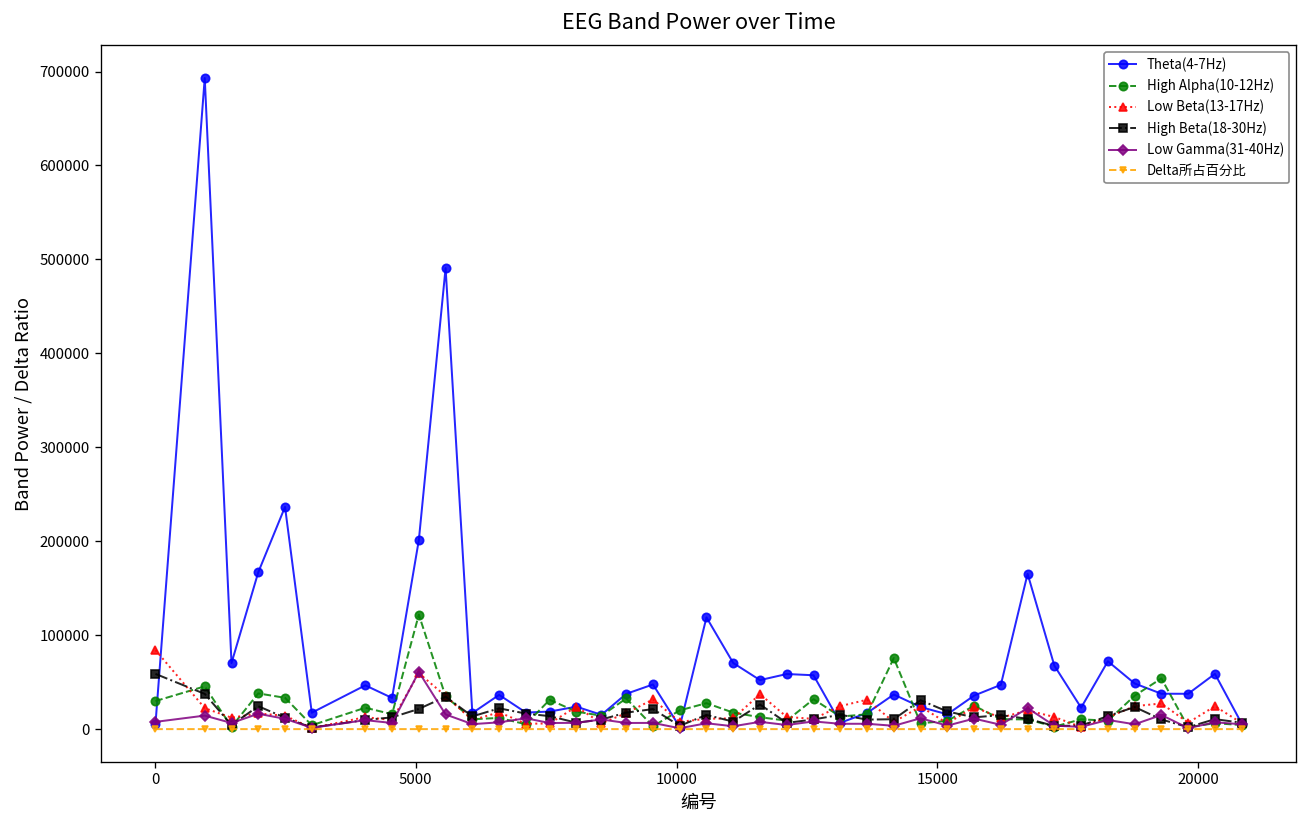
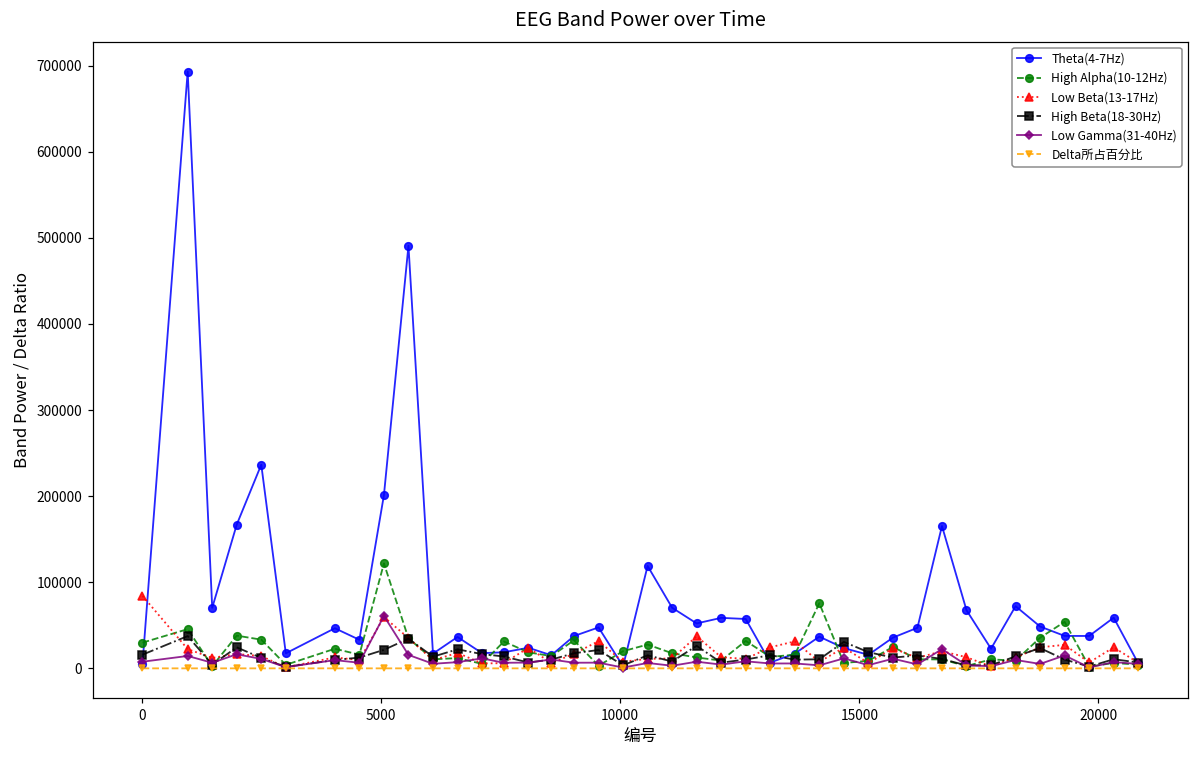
High Beta(18-30Hz), 0: 60000 -> 20000
